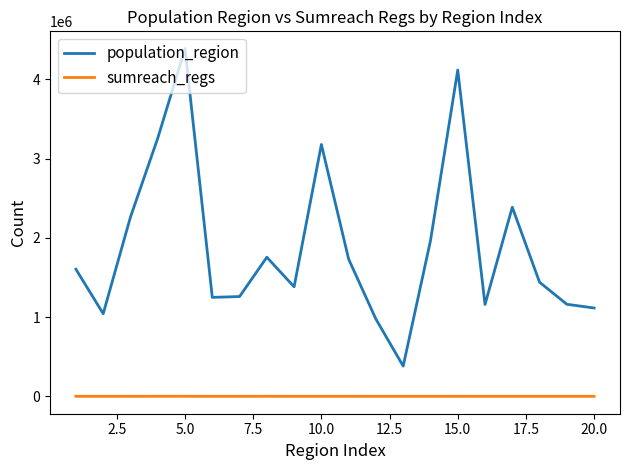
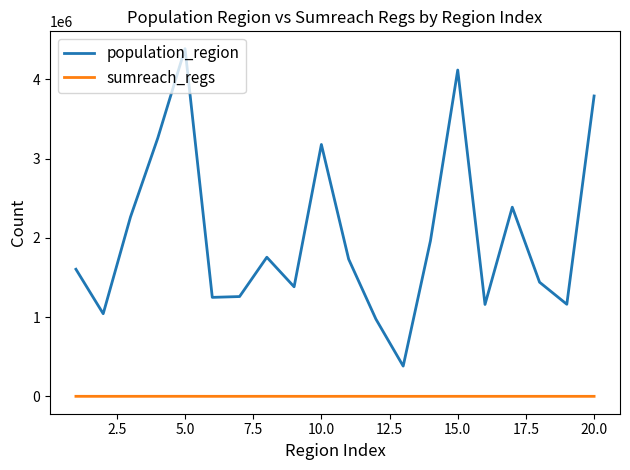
population_region, 20.0: 1100000 -> 3800000
